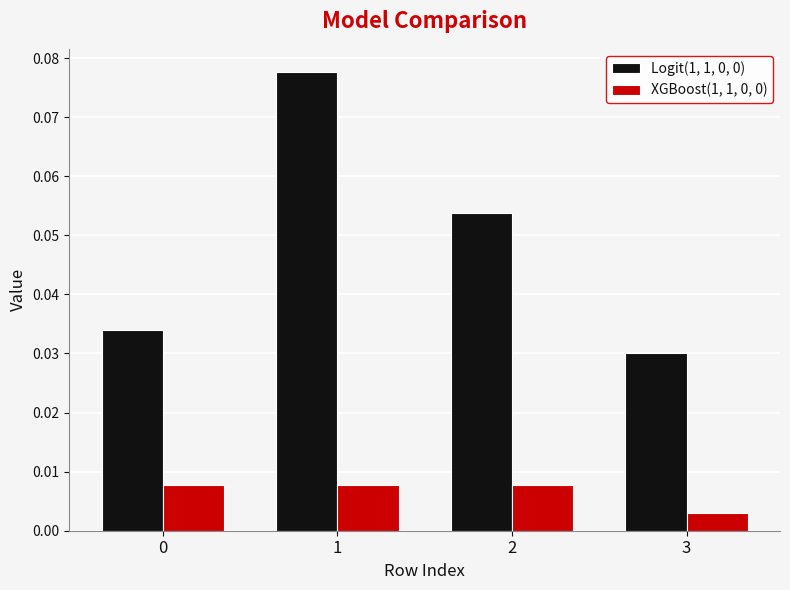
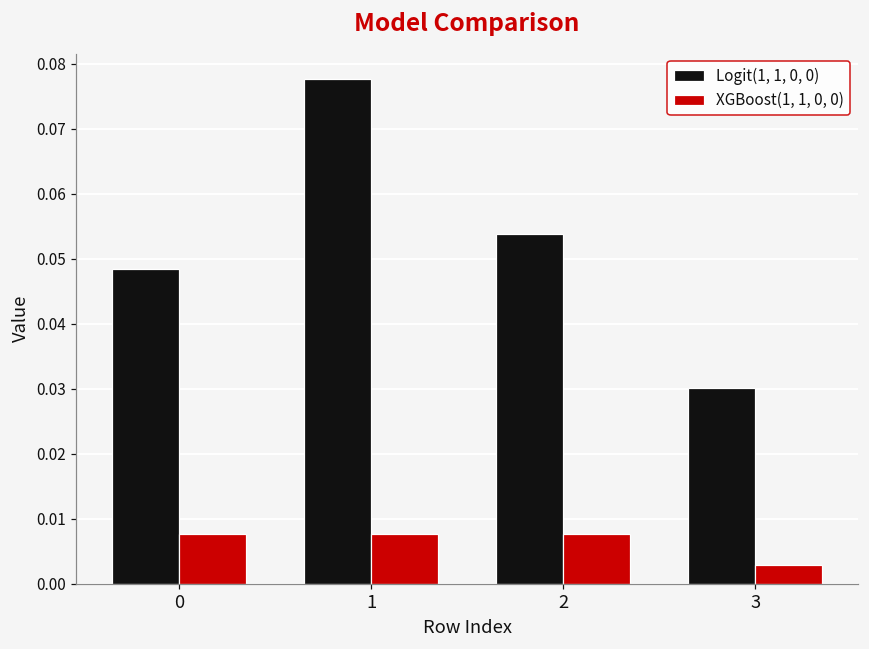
Logit(1, 1, 0, 0), 0: 0.034 -> 0.048
